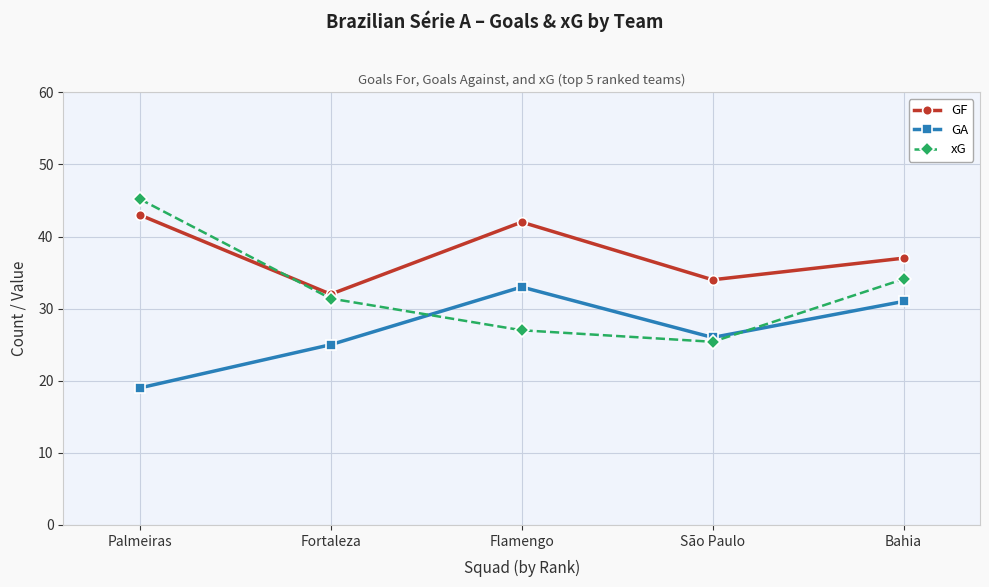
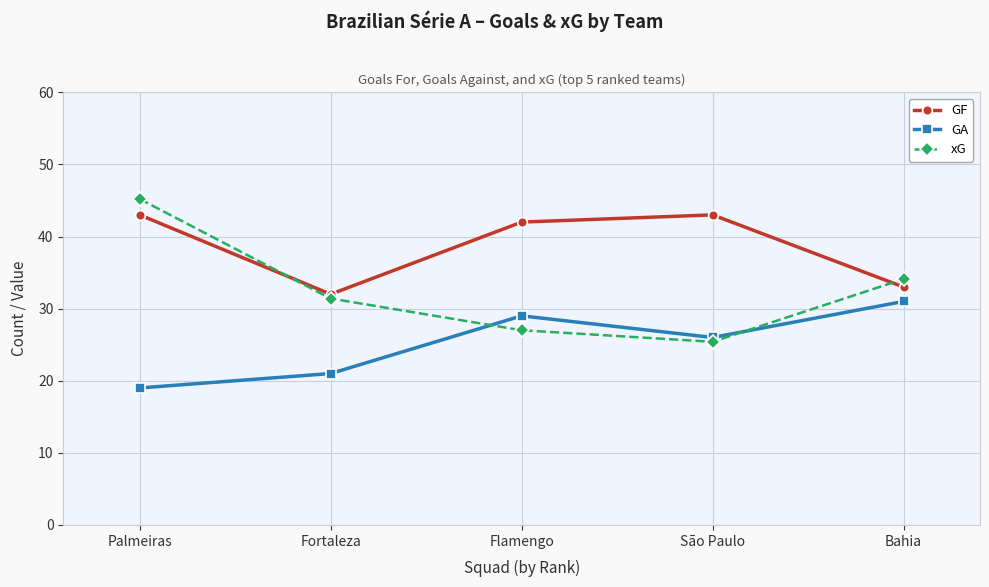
GA, Fortaleza: 25 -> 21
GA, Flamengo: 33 -> 29
GF, São Paulo: 34 -> 43
GF, Bahia: 37 -> 33
